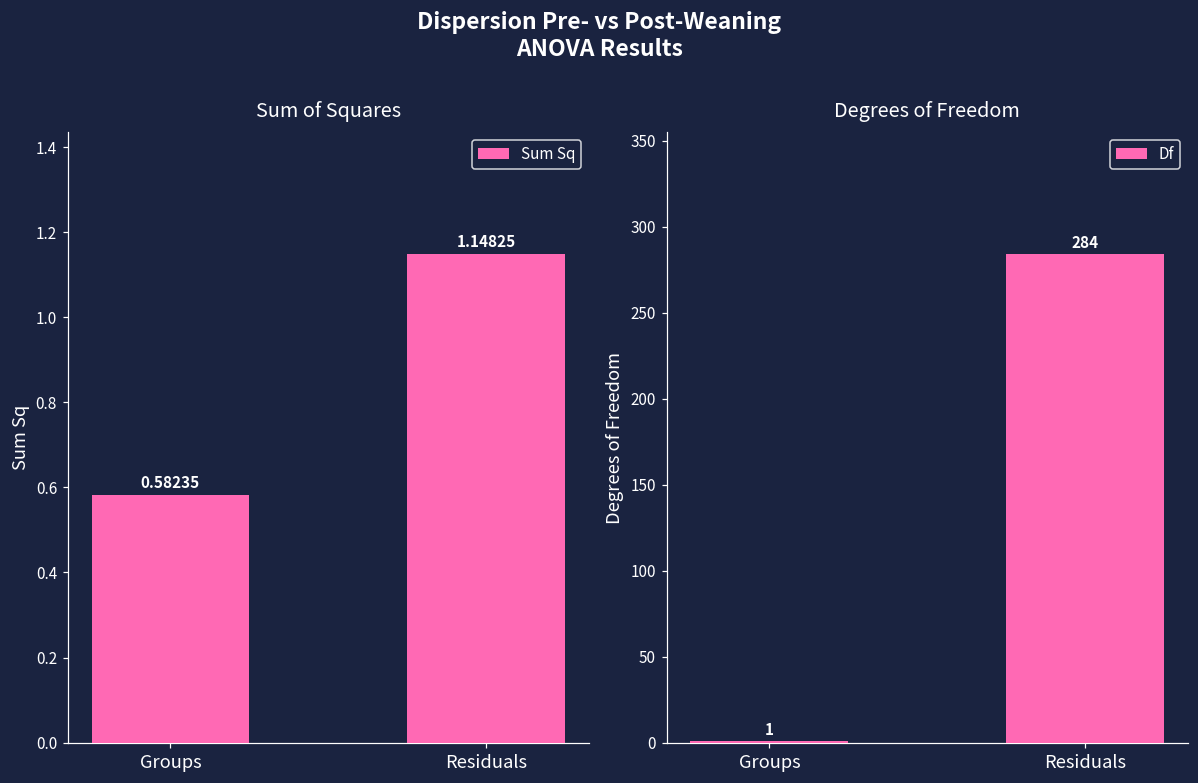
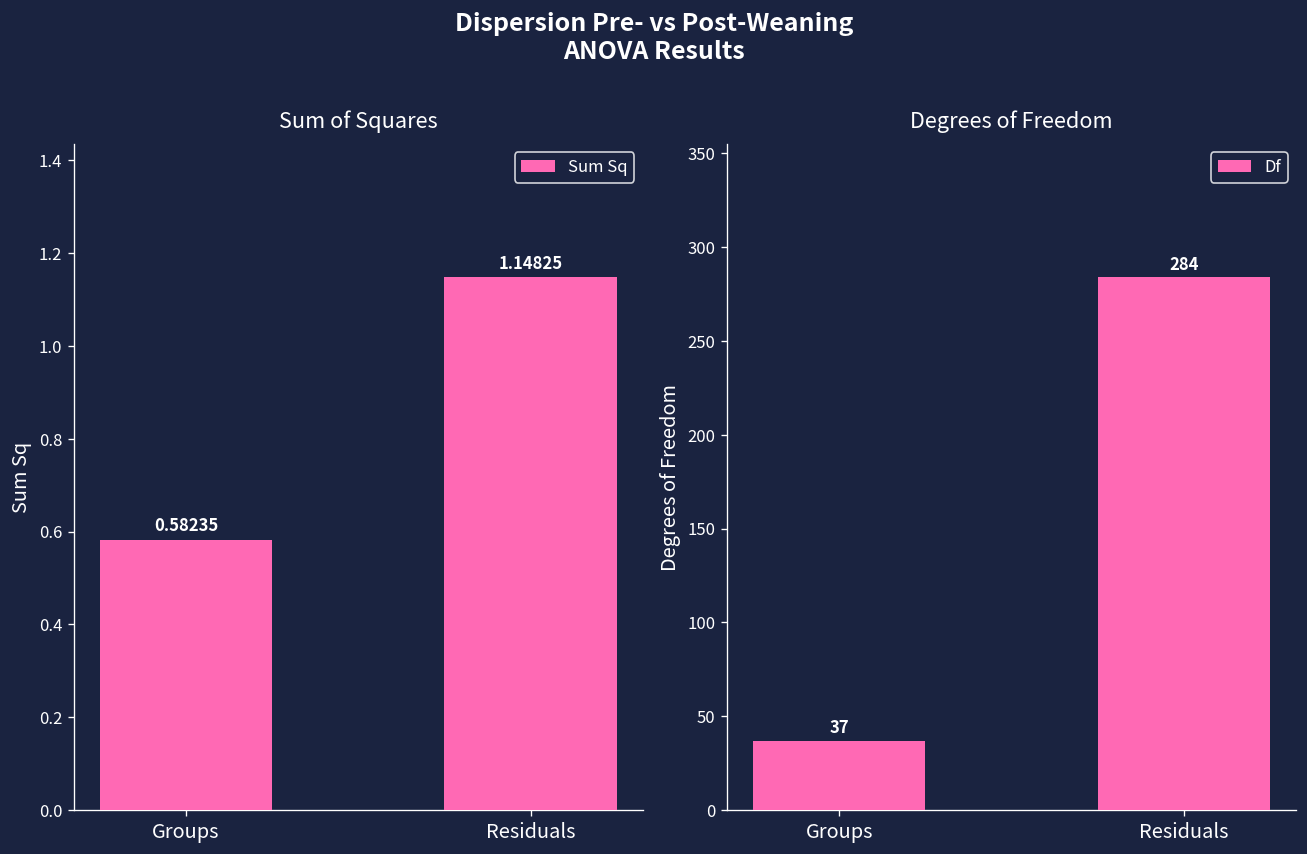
Degrees of Freedom, Groups: 1 -> 37
